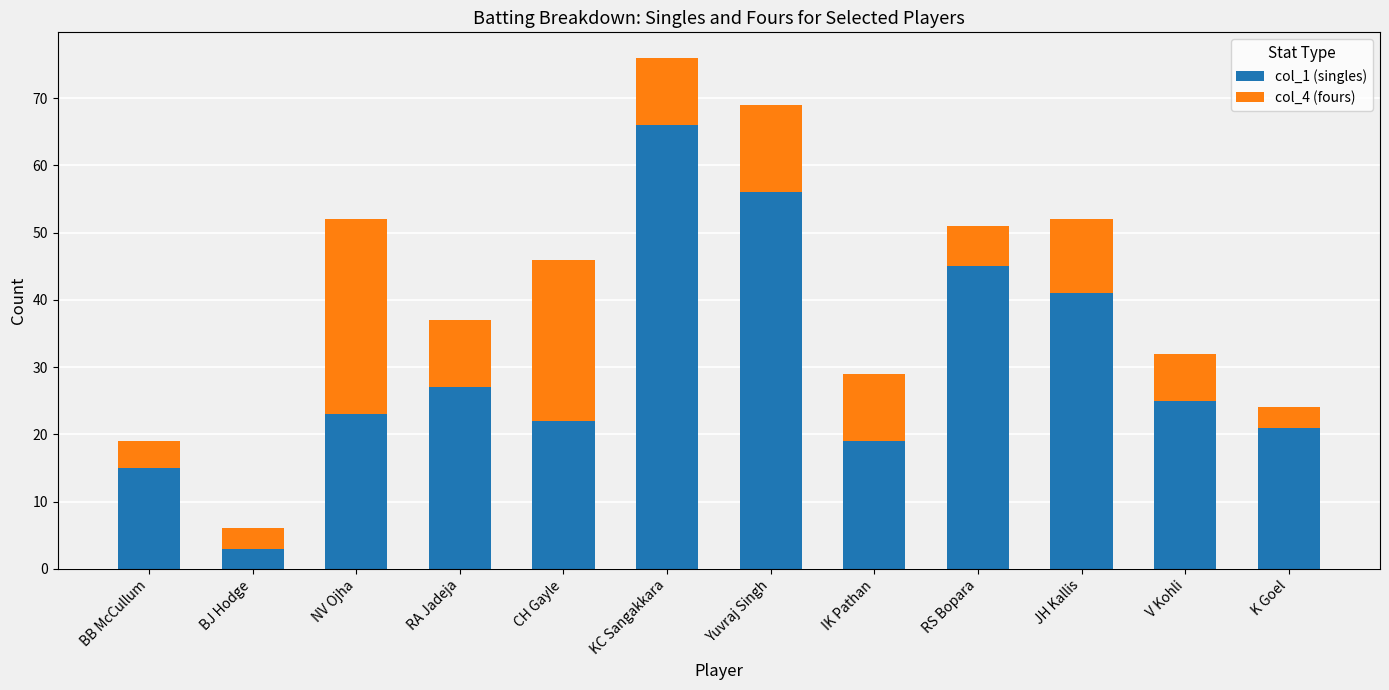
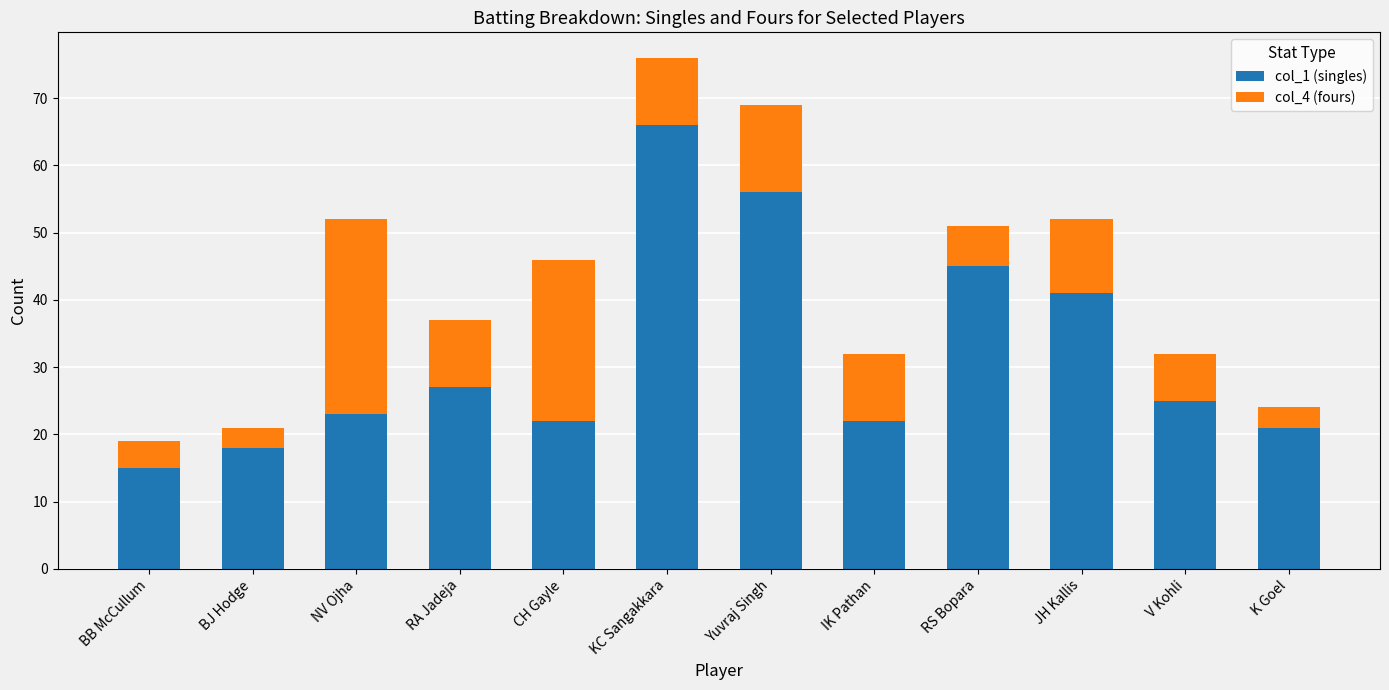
col_1 (singles), BJ Hodge: 3 -> 18
col_1 (singles), IK Pathan: 19 -> 22
